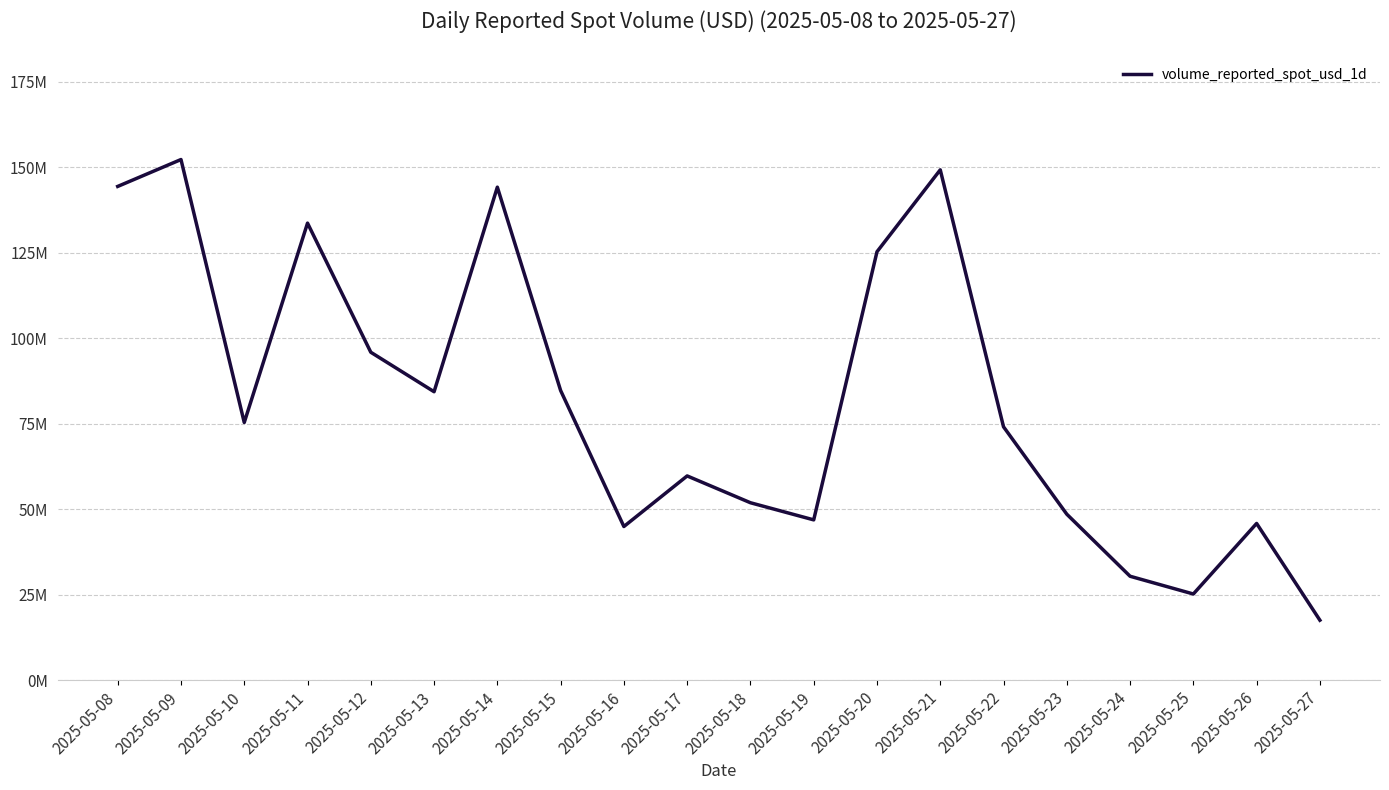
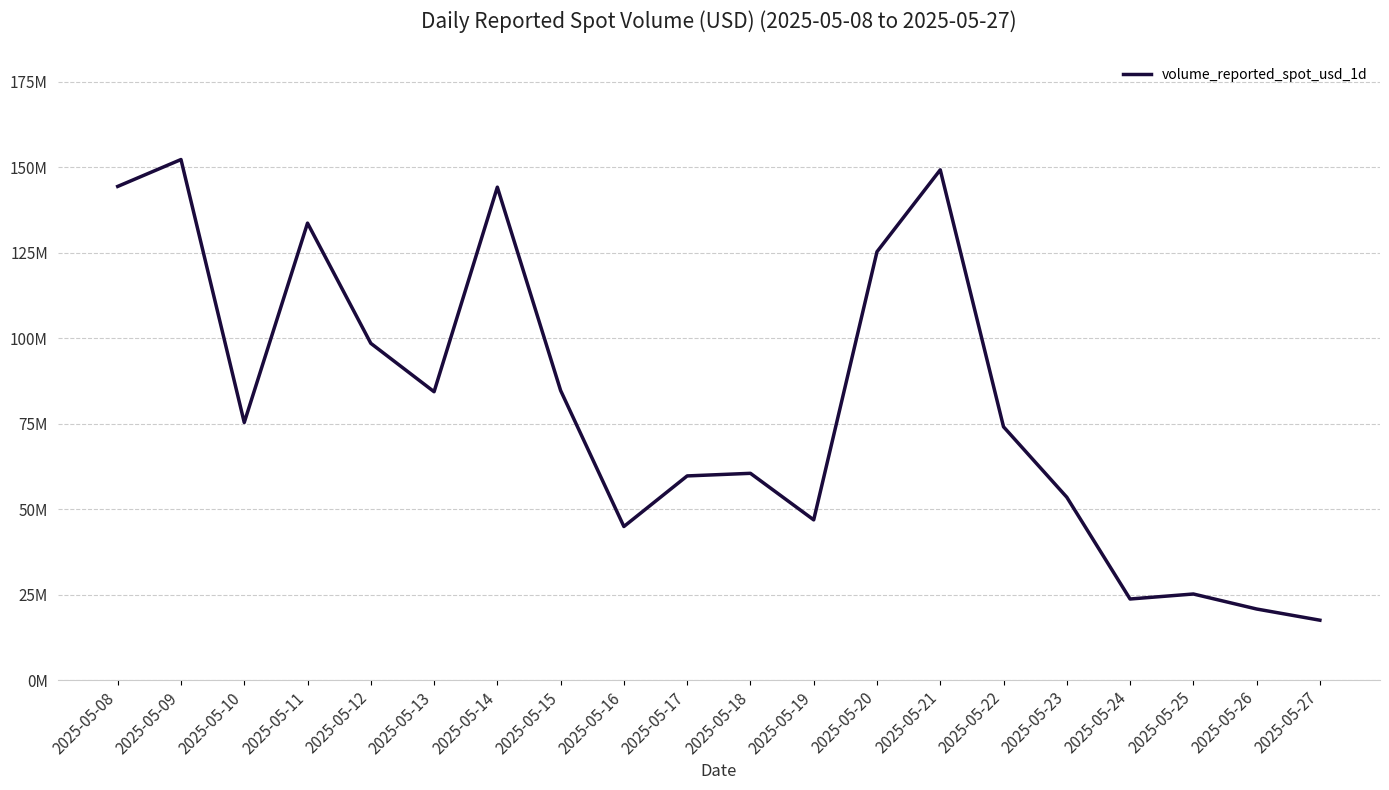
2025-05-12: 96000000 -> 99000000
2025-05-18: 52000000 -> 60000000
2025-05-23: 49000000 -> 53000000
2025-05-24: 30000000 -> 24000000
2025-05-26: 46000000 -> 21000000
